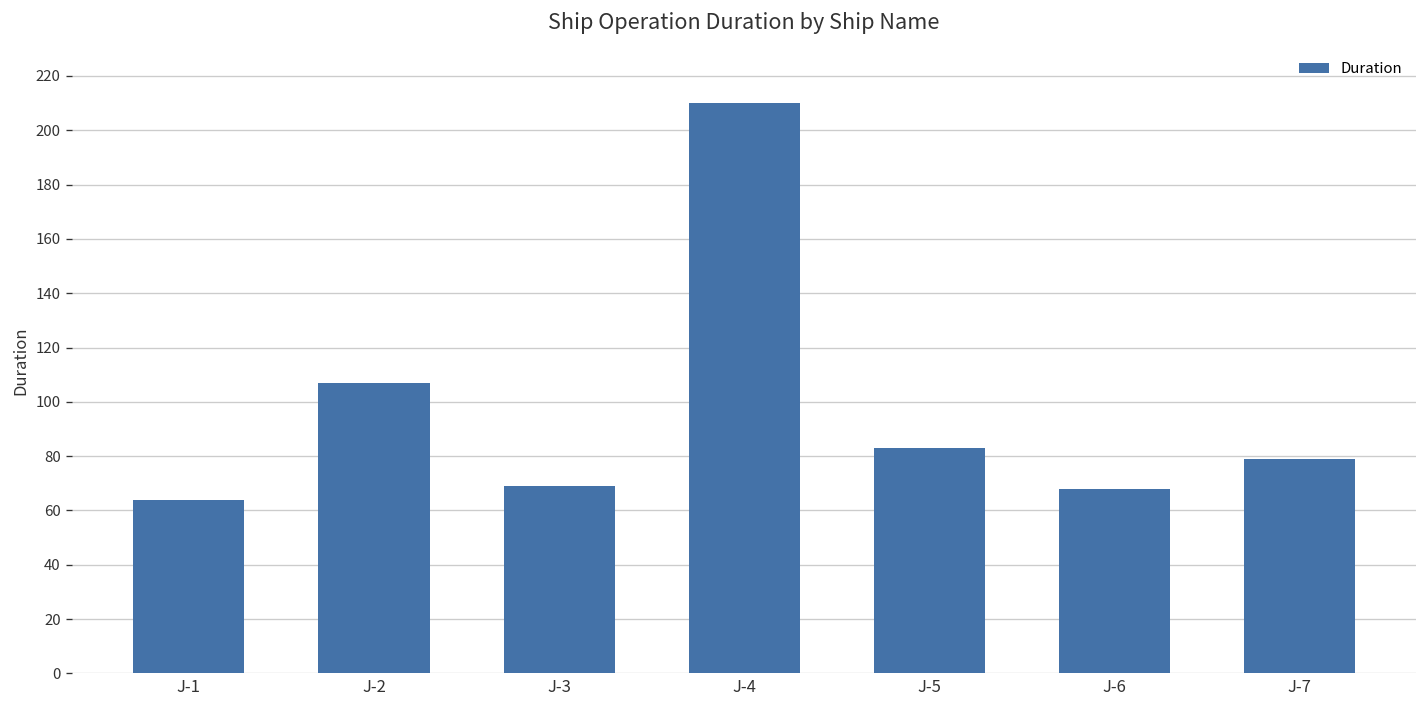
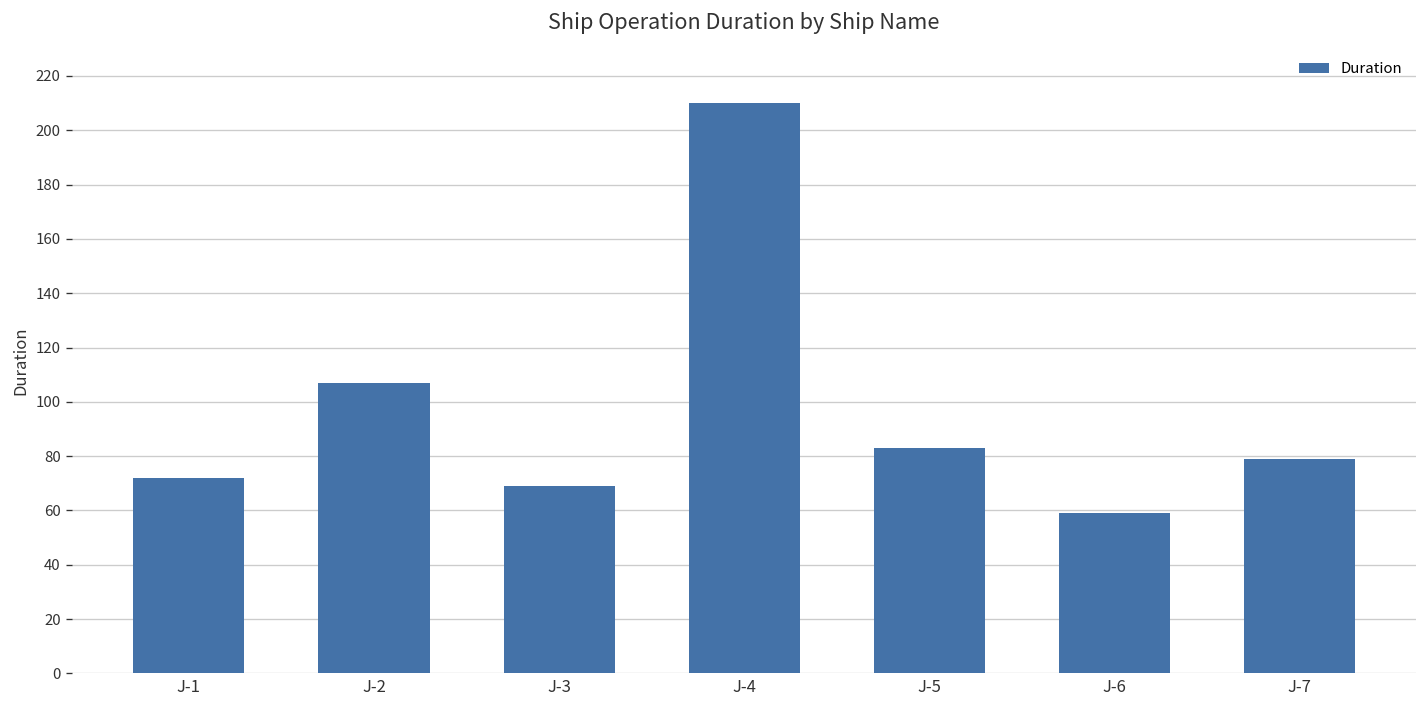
J-1: 64 -> 72
J-6: 68 -> 59
